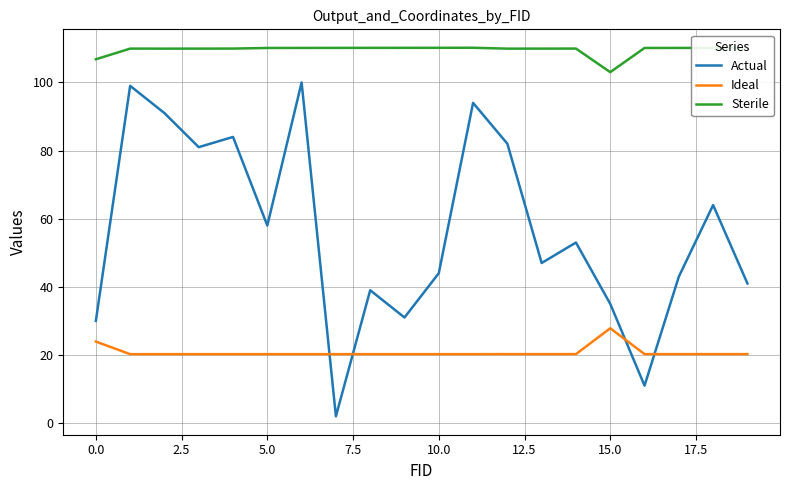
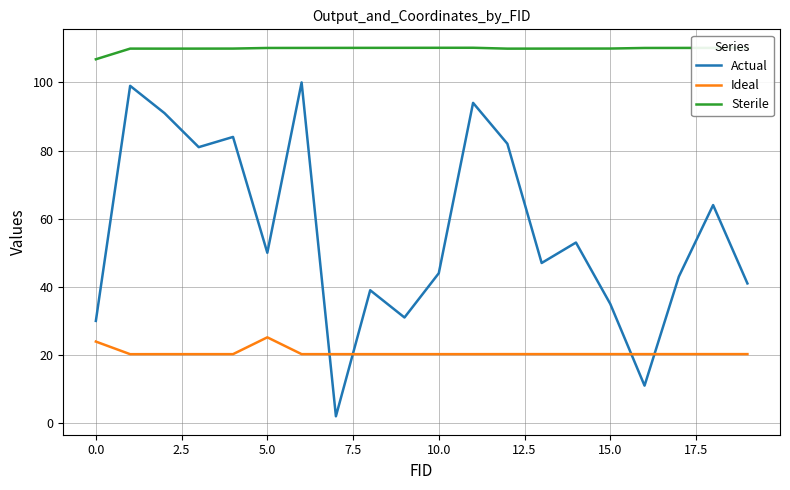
Actual, 5.0: 58 -> 50
Ideal, 5.0: 20 -> 25
Ideal, 15.0: 28 -> 20
Sterile, 15.0: 103 -> 110
